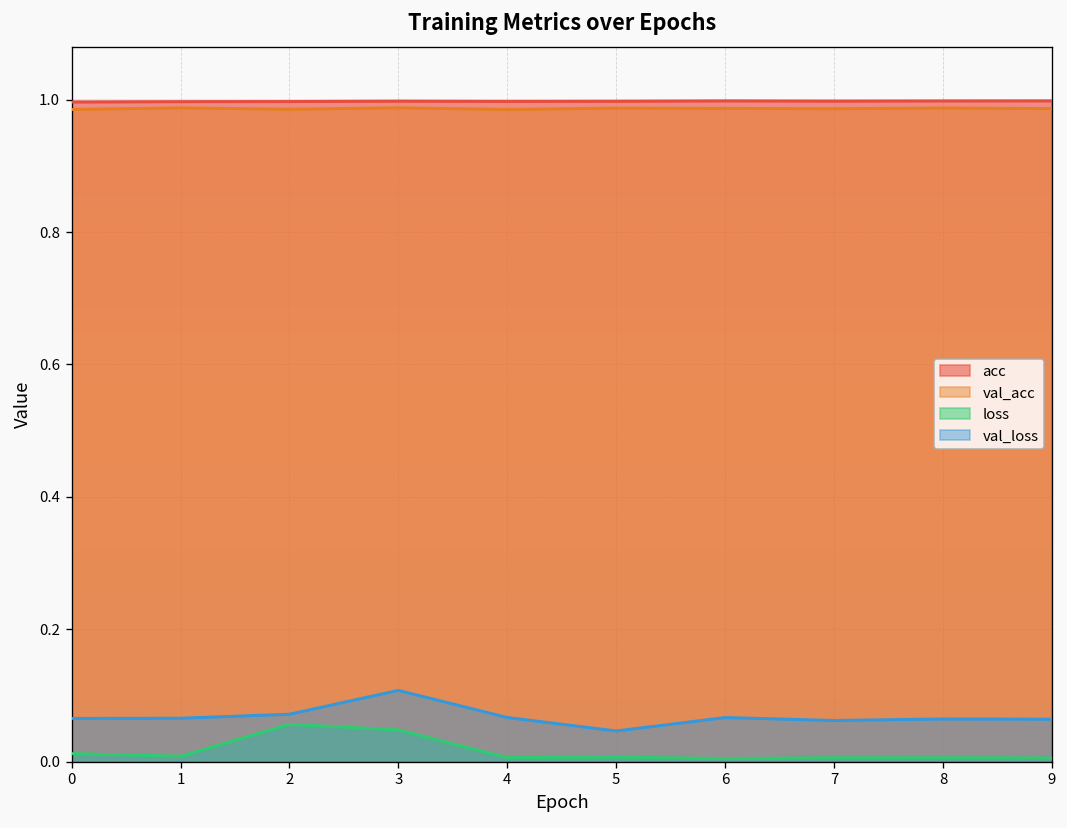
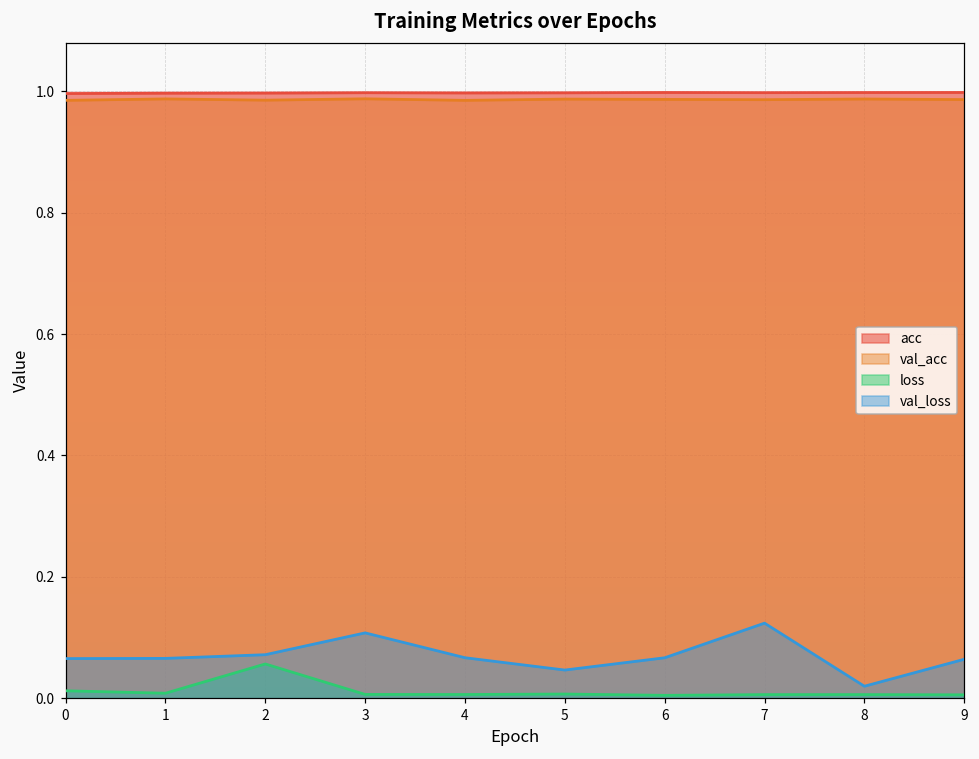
loss, 3: 0.05 -> 0.01
val_loss, 7: 0.06 -> 0.12
val_loss, 8: 0.06 -> 0.02
